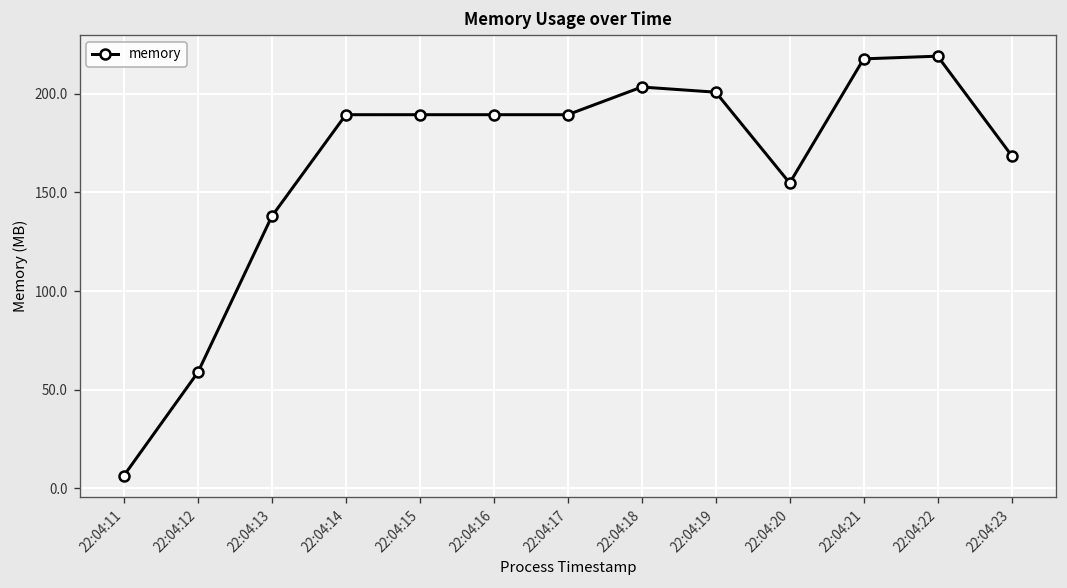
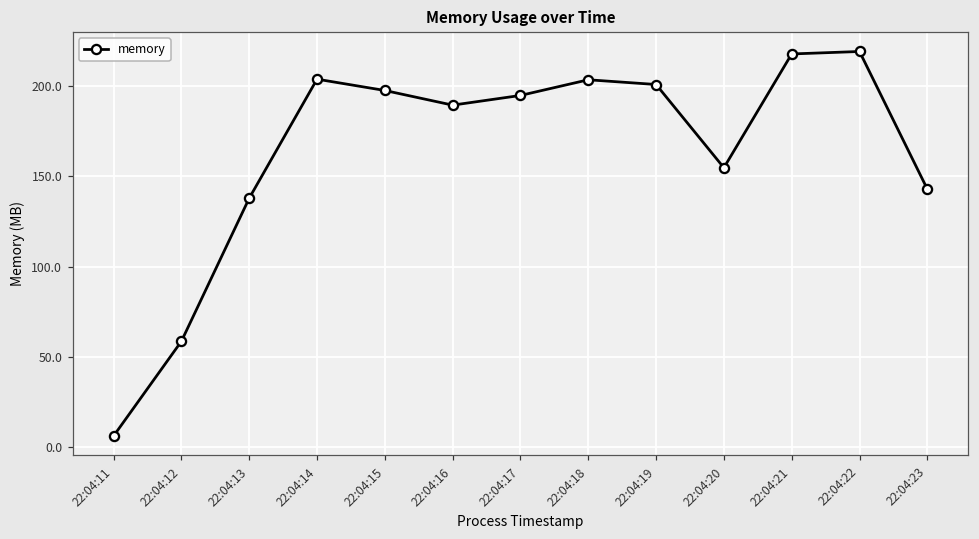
22:04:14: 189 -> 204
22:04:15: 189 -> 198
22:04:17: 189 -> 195
22:04:23: 169 -> 143
